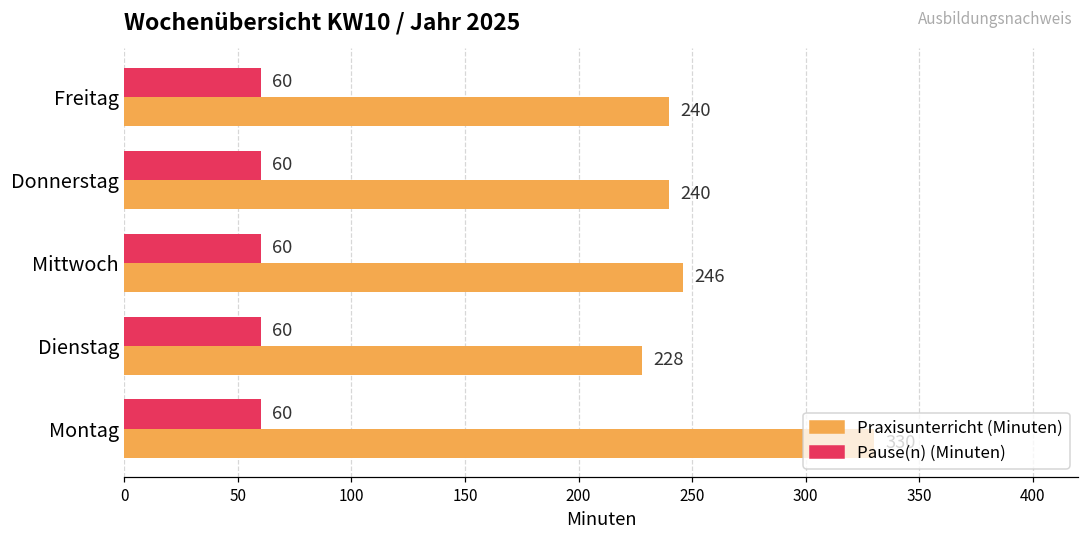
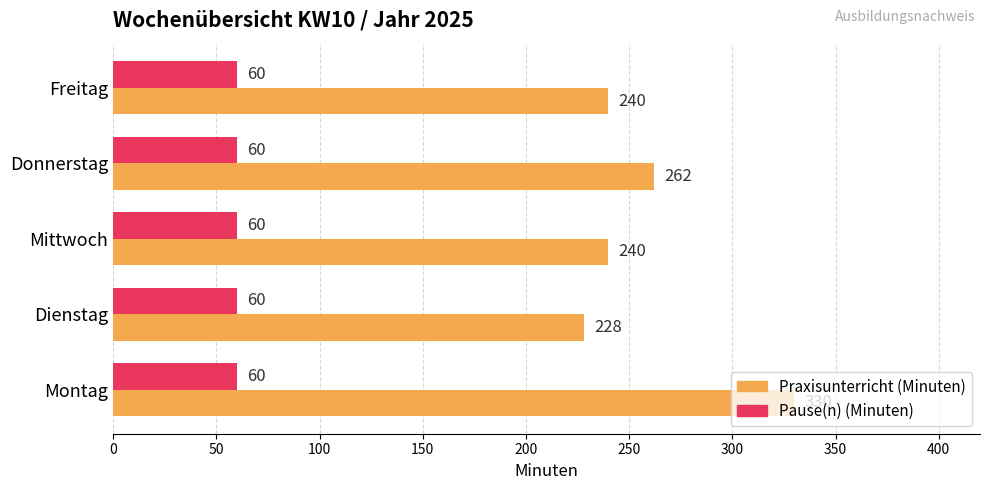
Praxisunterricht (Minuten), Donnerstag: 240 -> 262
Praxisunterricht (Minuten), Mittwoch: 246 -> 240
